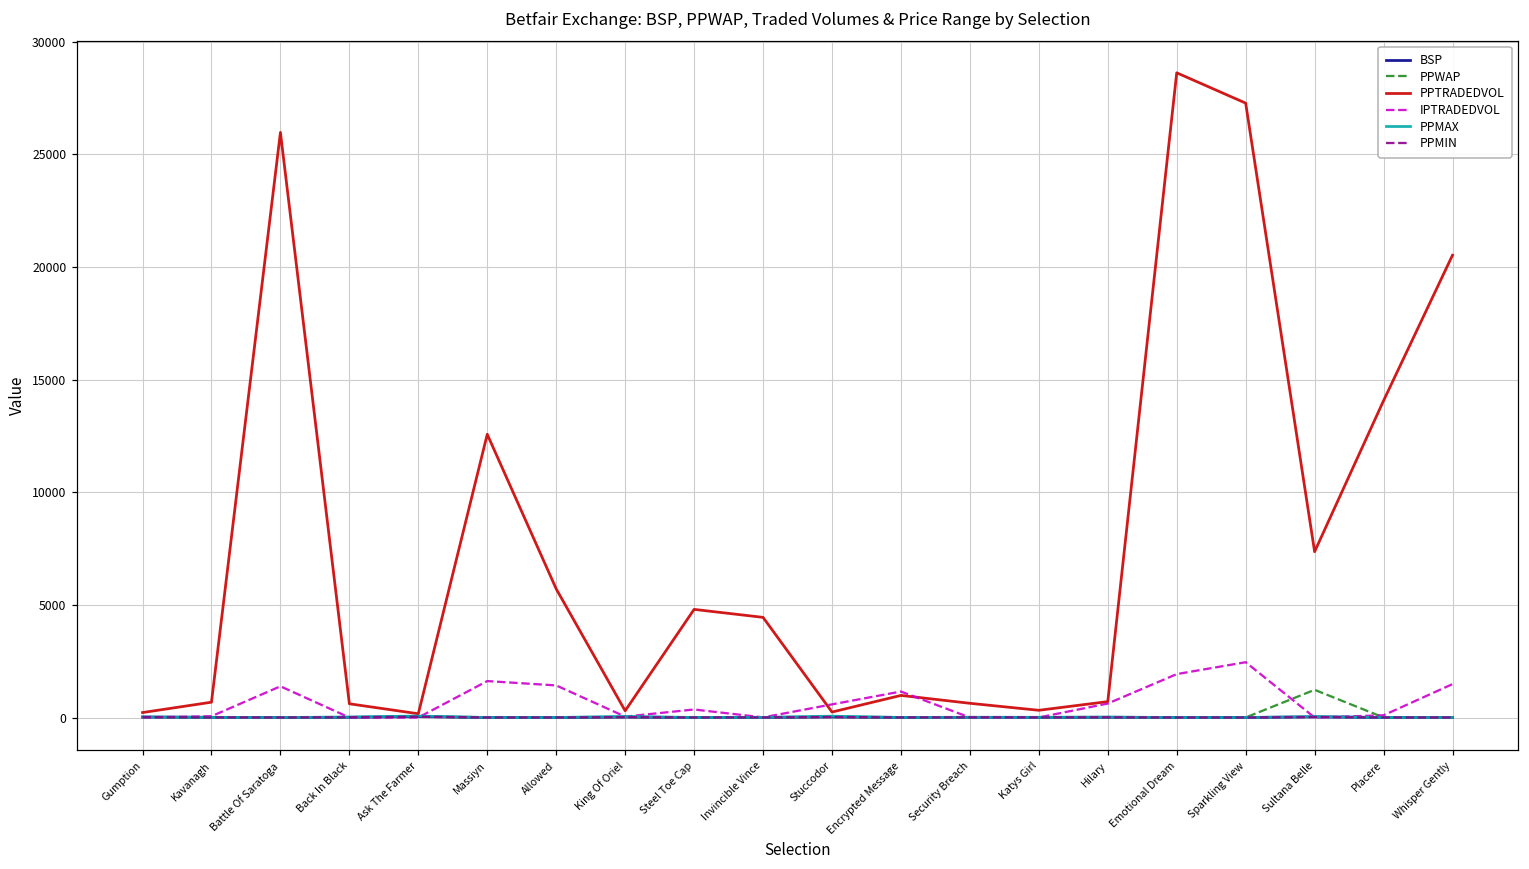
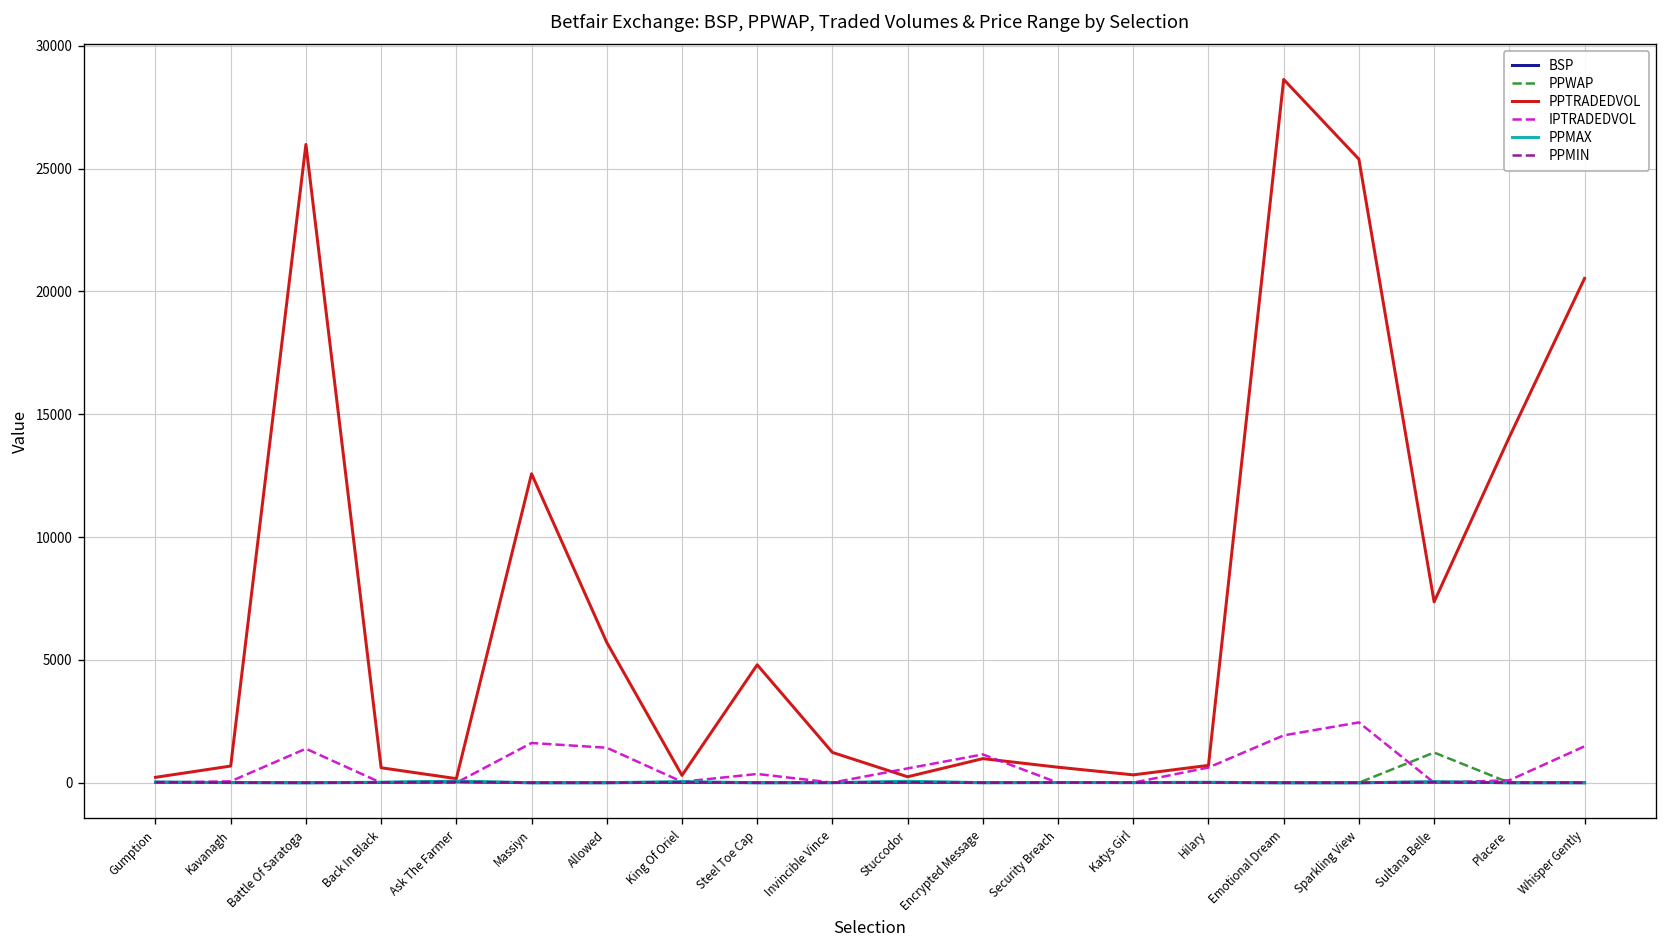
PPTRADEDVOL, Invincible Vince: 4400 -> 1200
PPTRADEDVOL, Sparkling View: 27300 -> 25400
